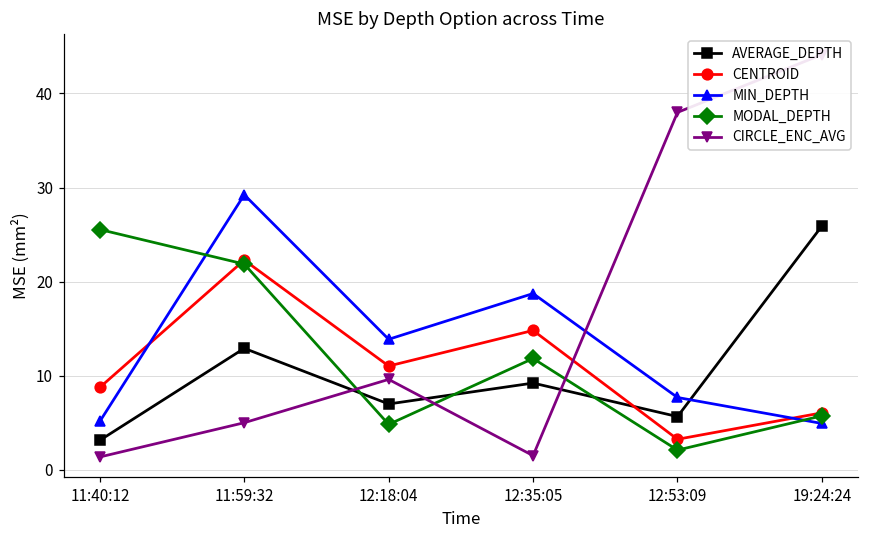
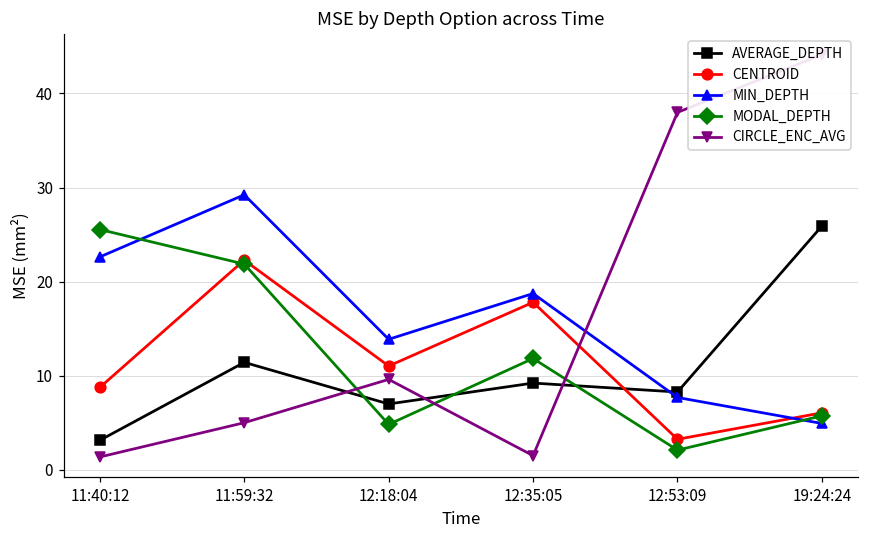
MIN_DEPTH, 11:40:12: 5 -> 23
AVERAGE_DEPTH, 11:59:32: 13 -> 11
CENTROID, 12:35:05: 15 -> 18
AVERAGE_DEPTH, 12:53:09: 6 -> 8
